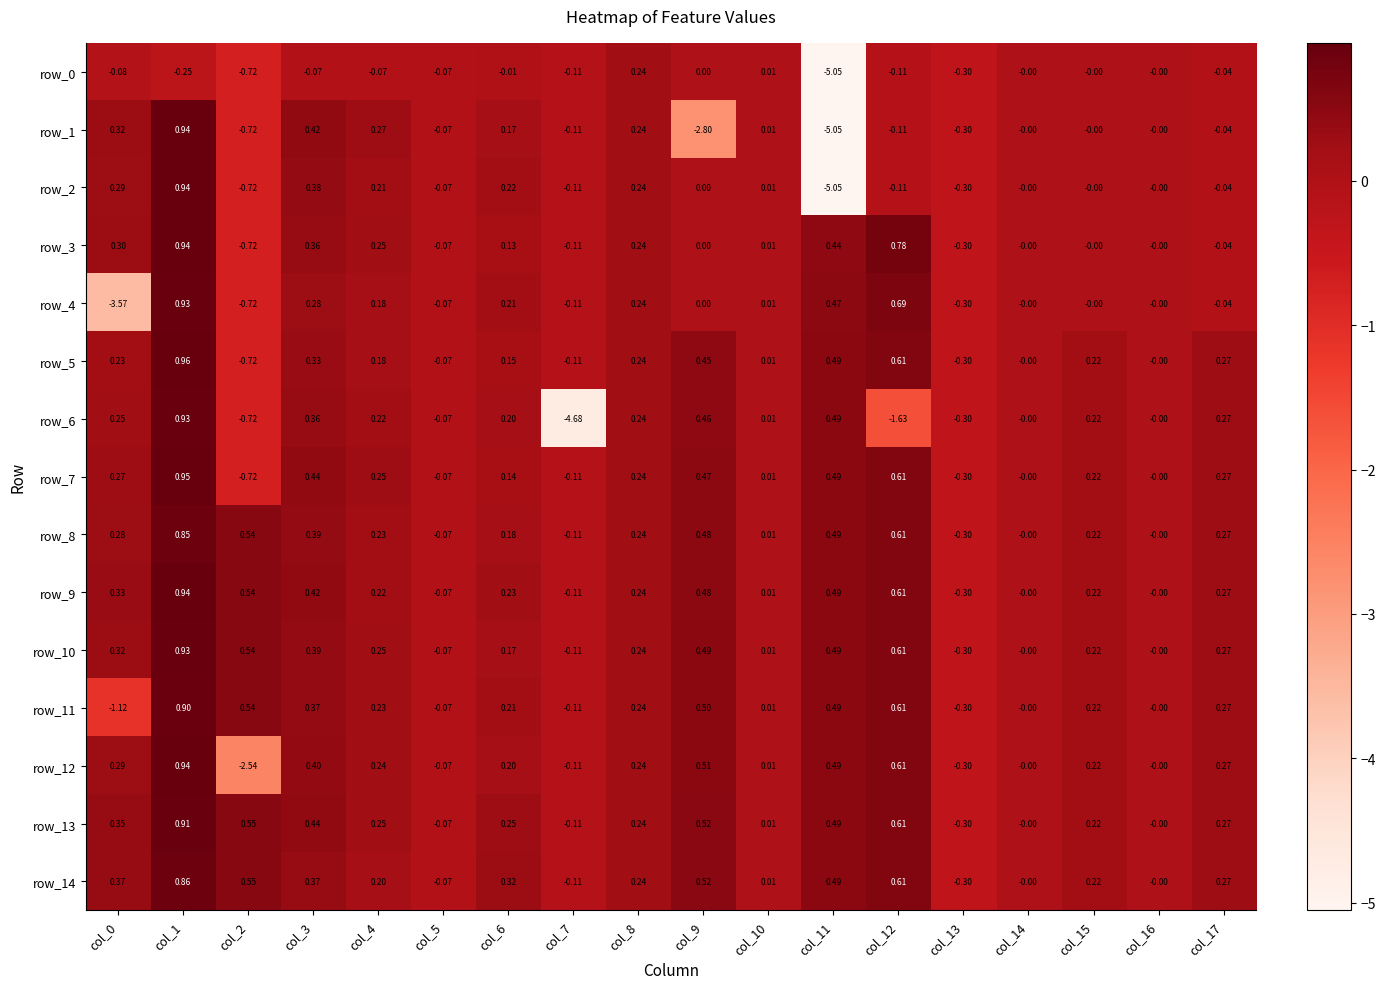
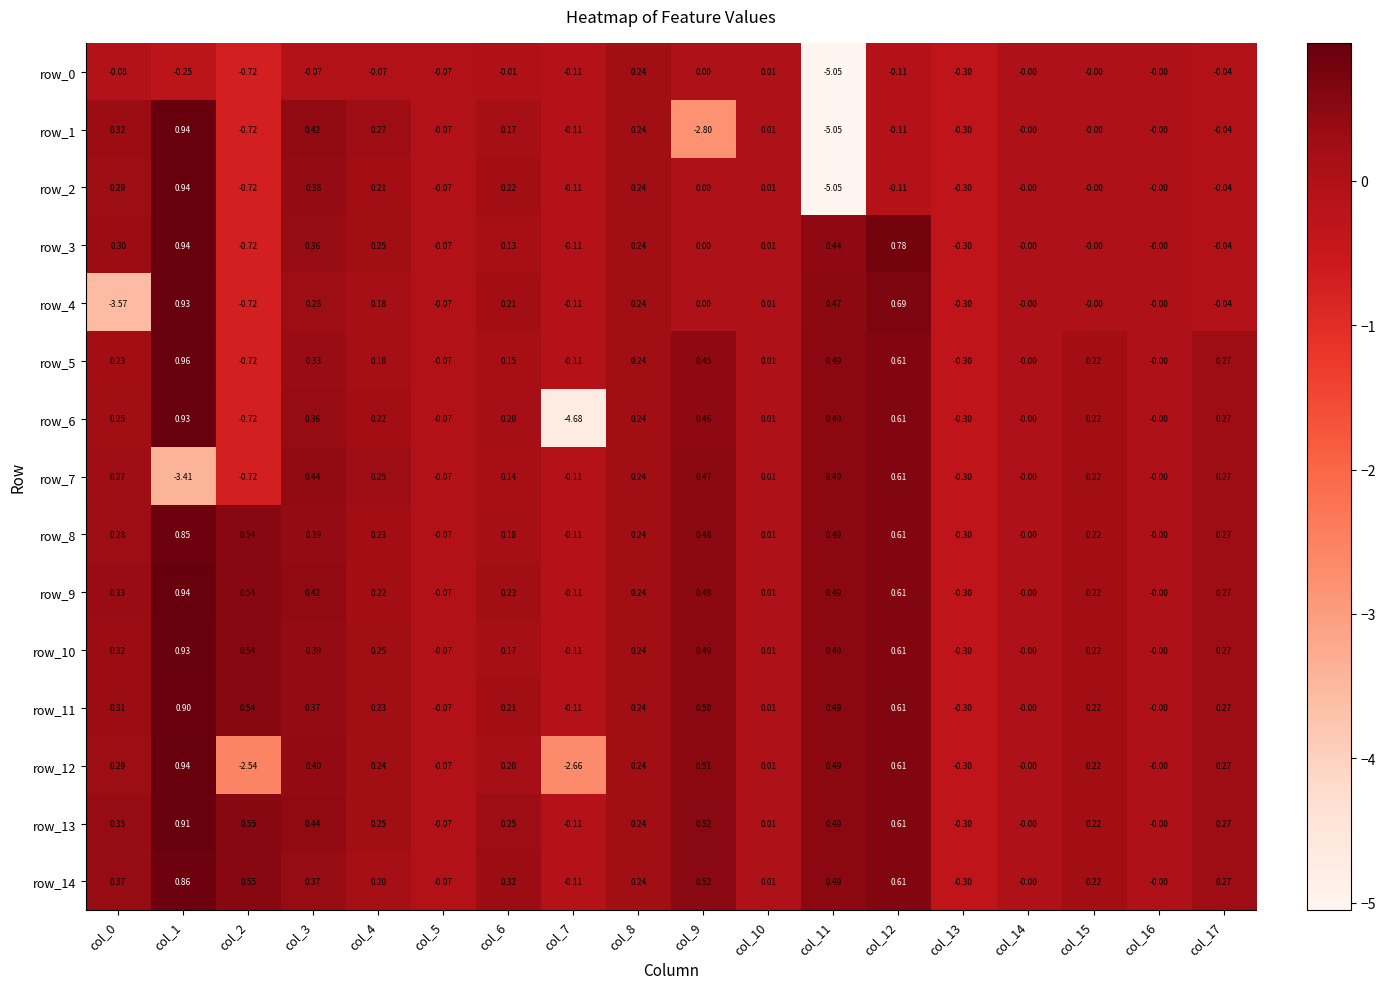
row_6, col_12: -1.63 -> 0.61
row_7, col_1: 0.95 -> -3.41
row_11, col_0: -1.12 -> 0.31
row_12, col_7: -0.11 -> -2.66
